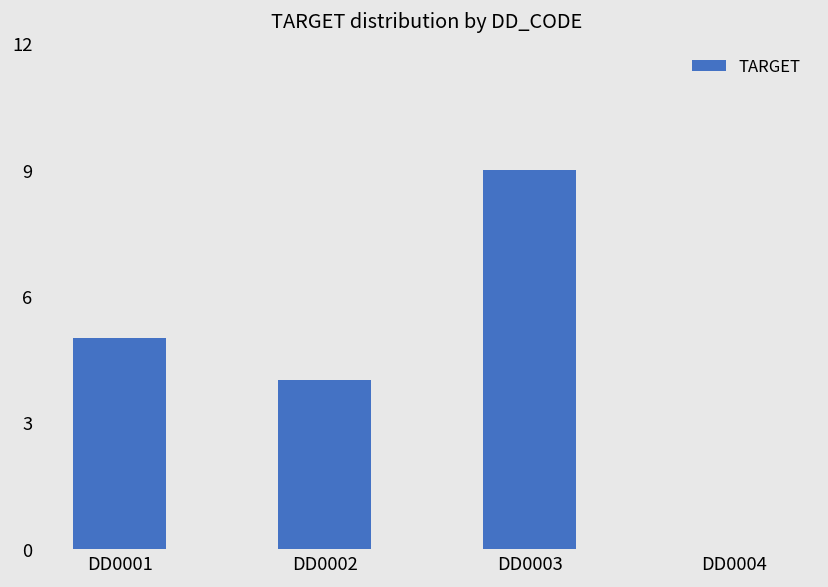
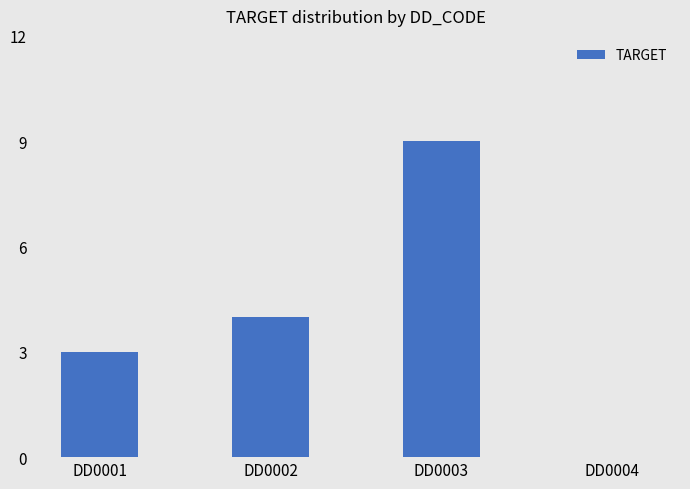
DD0001: 5 -> 3
